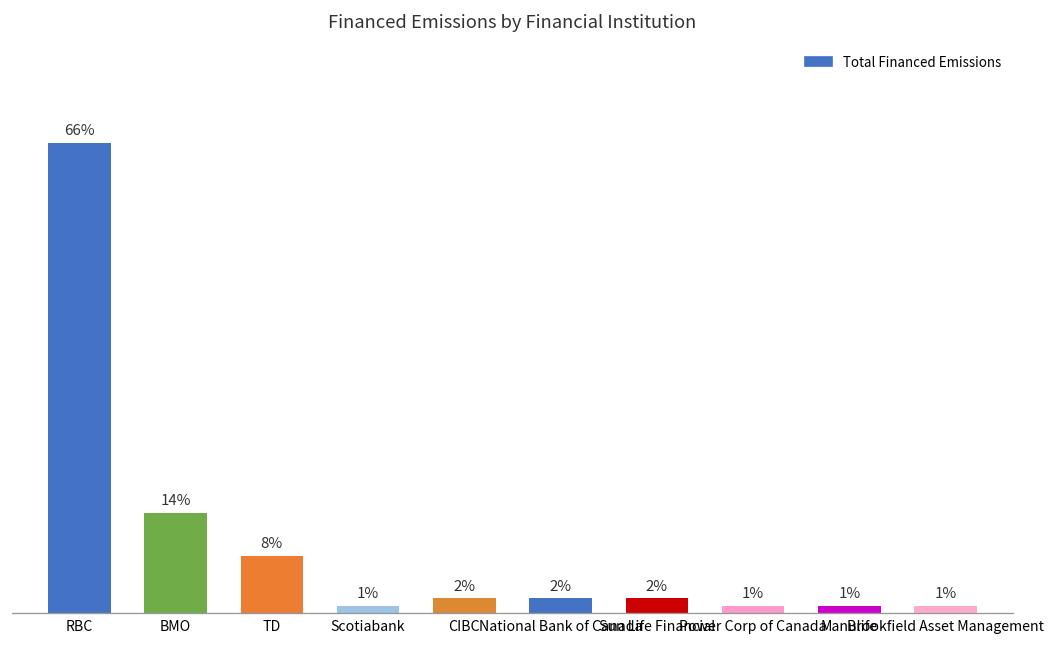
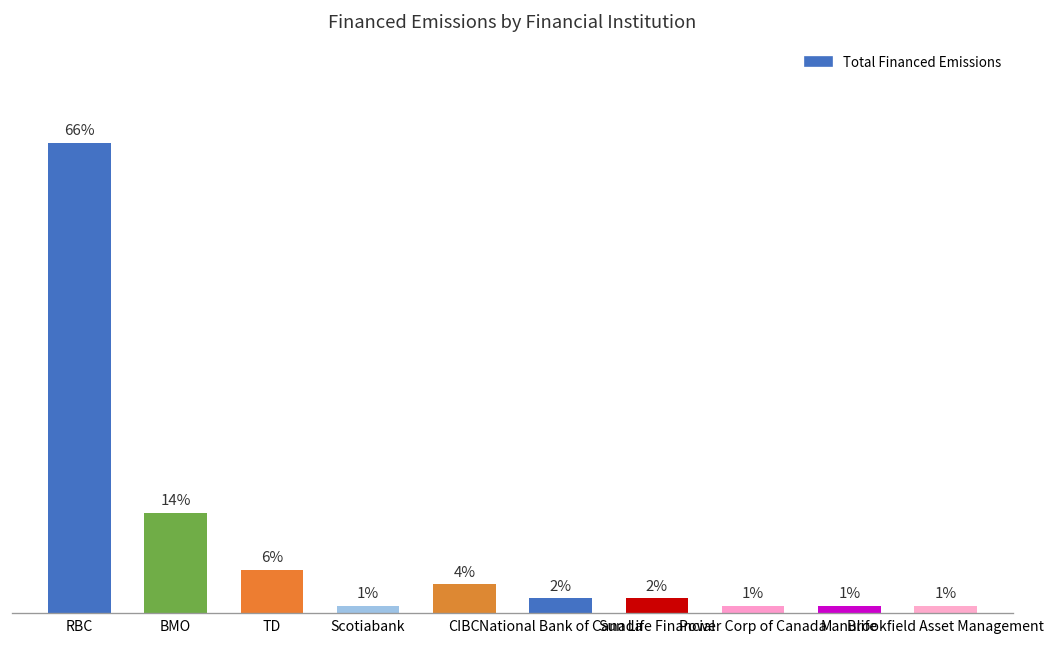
TD: 8% -> 6%
CIBC: 2% -> 4%
